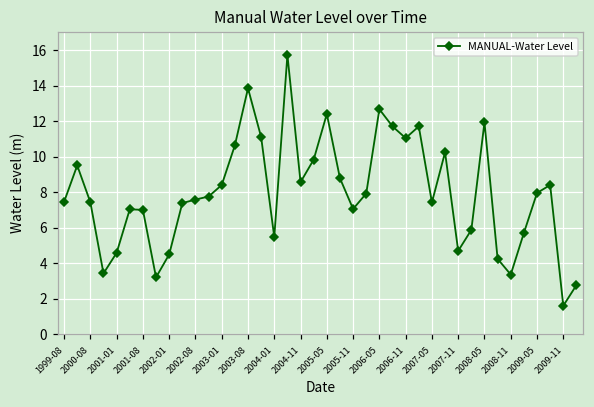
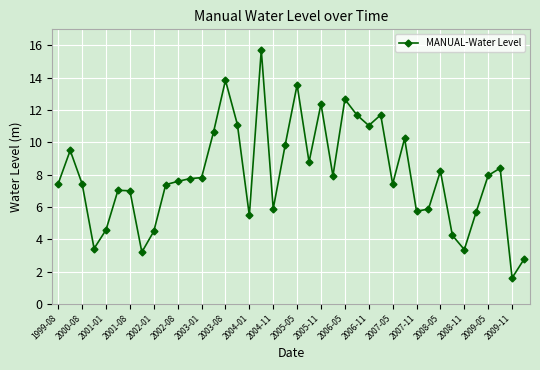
2003-01: 8.4 -> 7.8
2004-11: 8.6 -> 5.9
2005-05: 12.4 -> 13.6
2005-11: 7.1 -> 12.4
2007-11: 4.7 -> 5.7
2008-05: 11.9 -> 8.2
